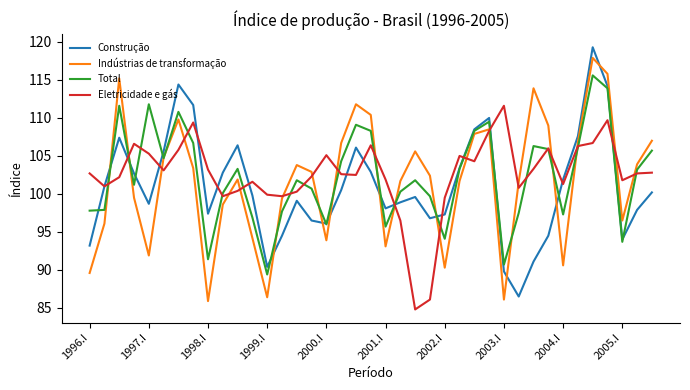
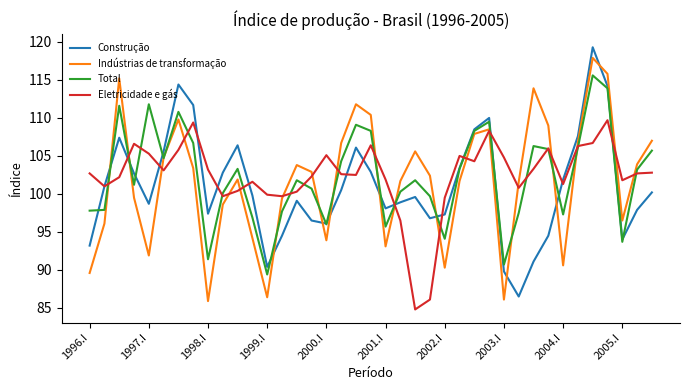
Eletricidade e gás, 2003.I: 112 -> 105
